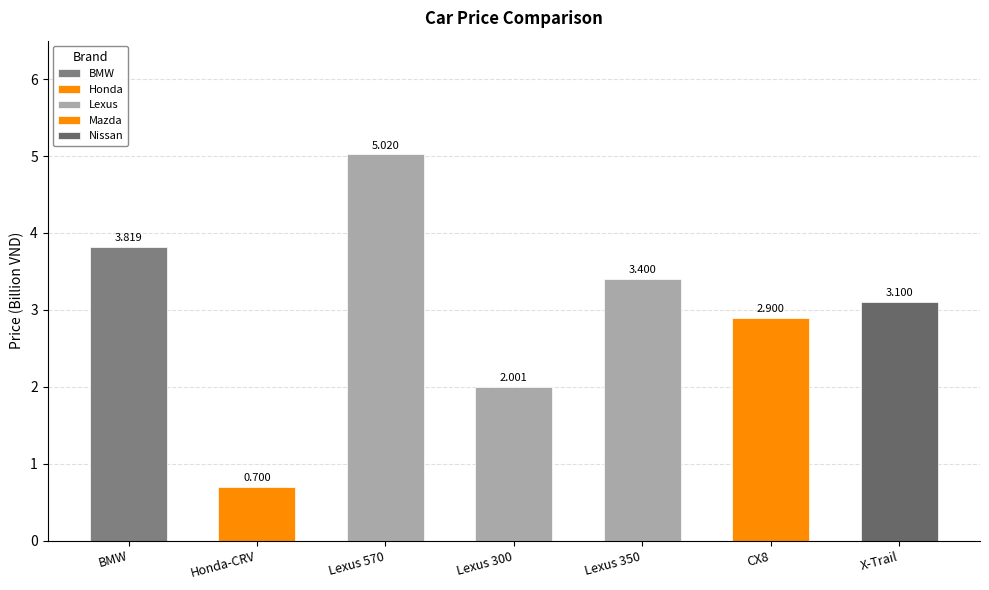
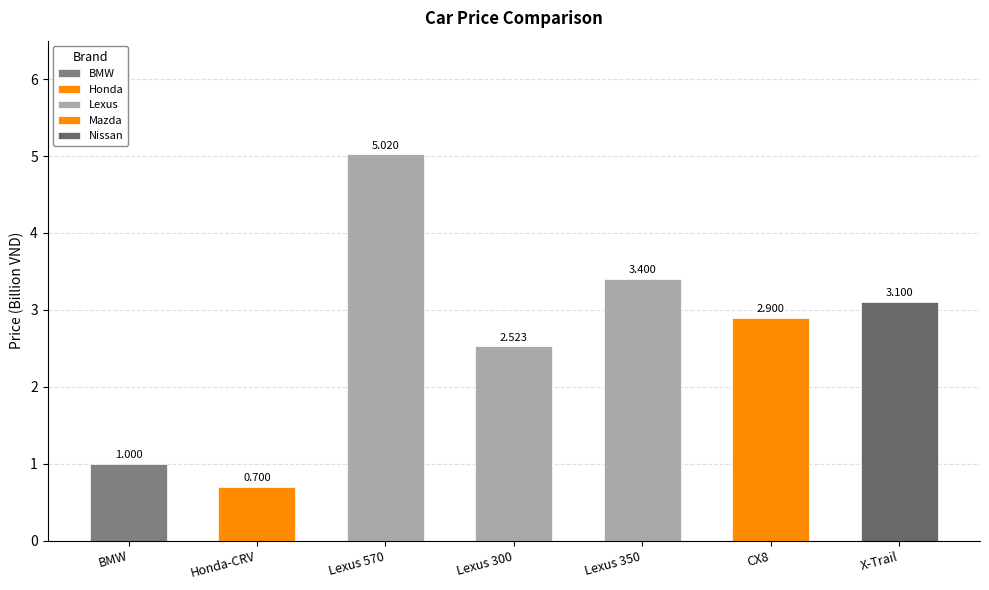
BMW: 3.819 -> 1.000
Lexus 300: 2.001 -> 2.523
